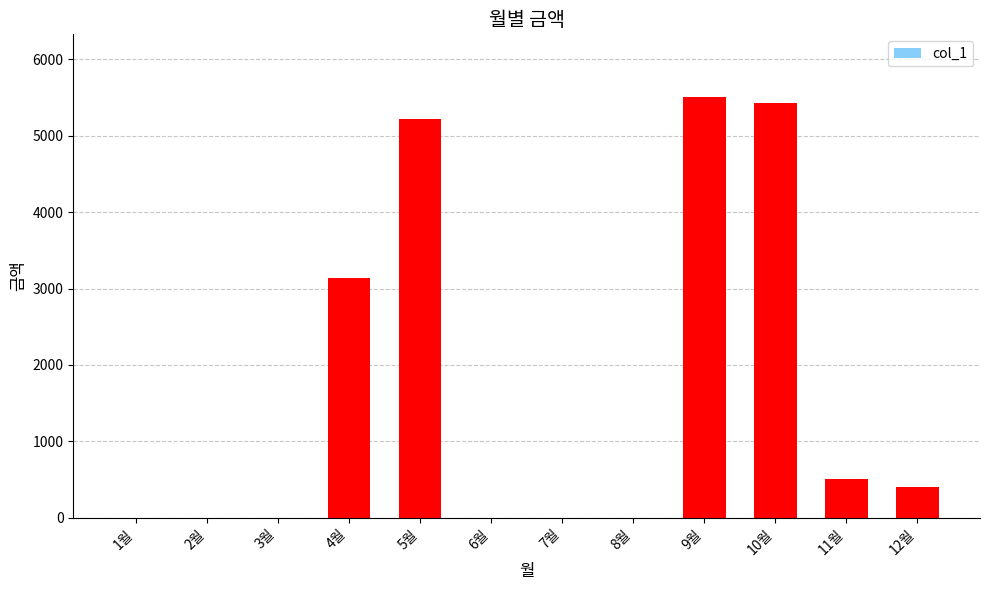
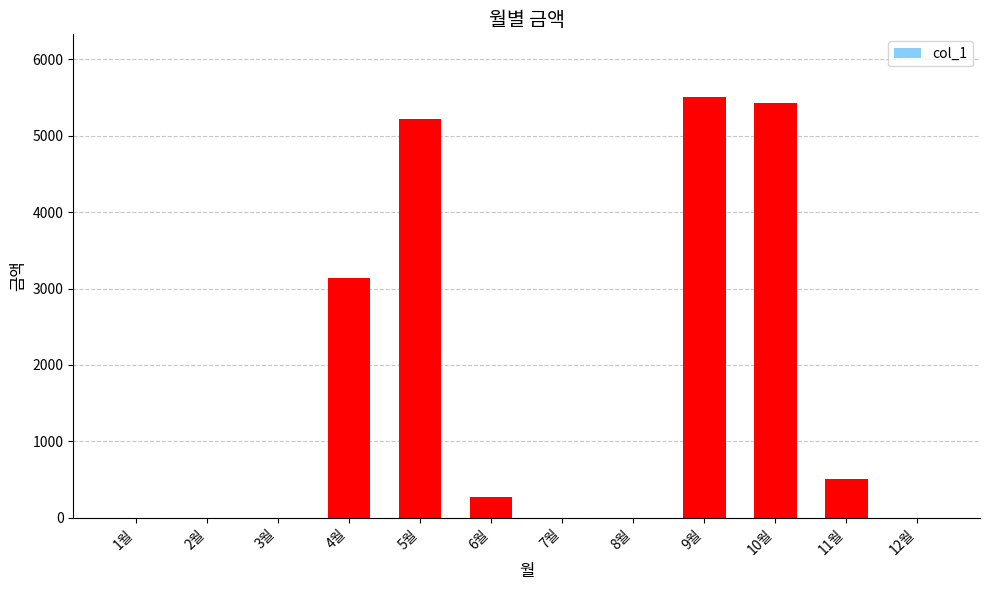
6월: 0 -> 300
12월: 400 -> 0
